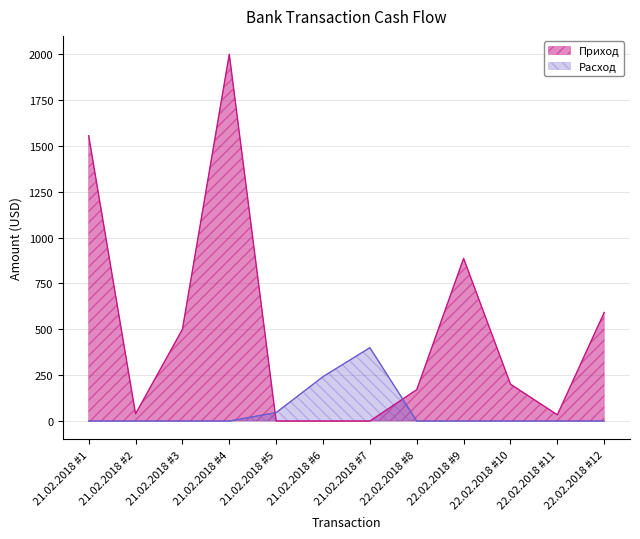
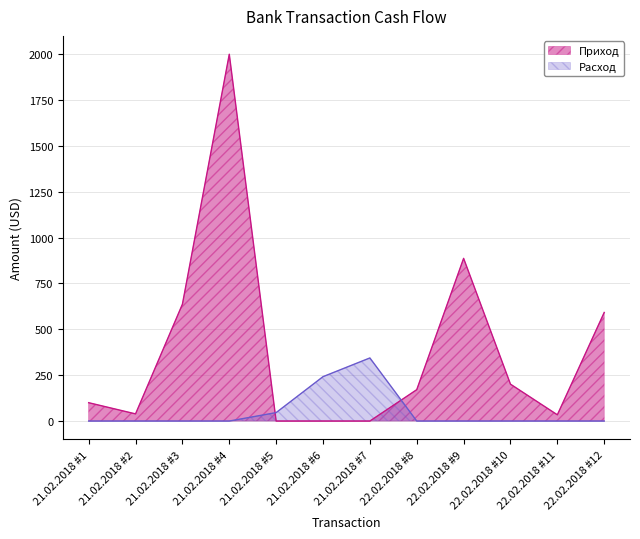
Приход, 21.02.2018 #1: 1560 -> 100
Приход, 21.02.2018 #3: 500 -> 640
Расход, 21.02.2018 #7: 400 -> 340
